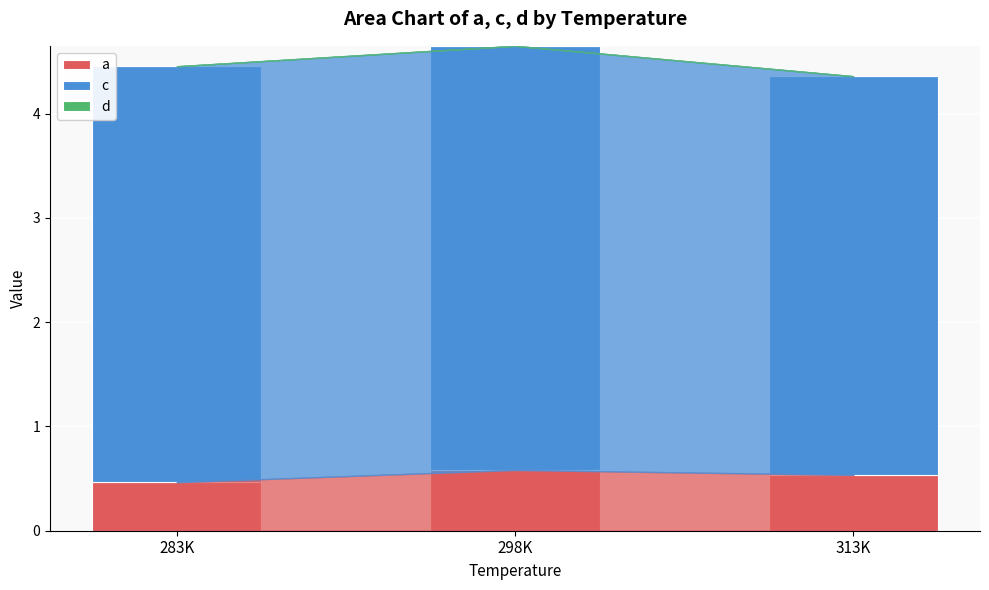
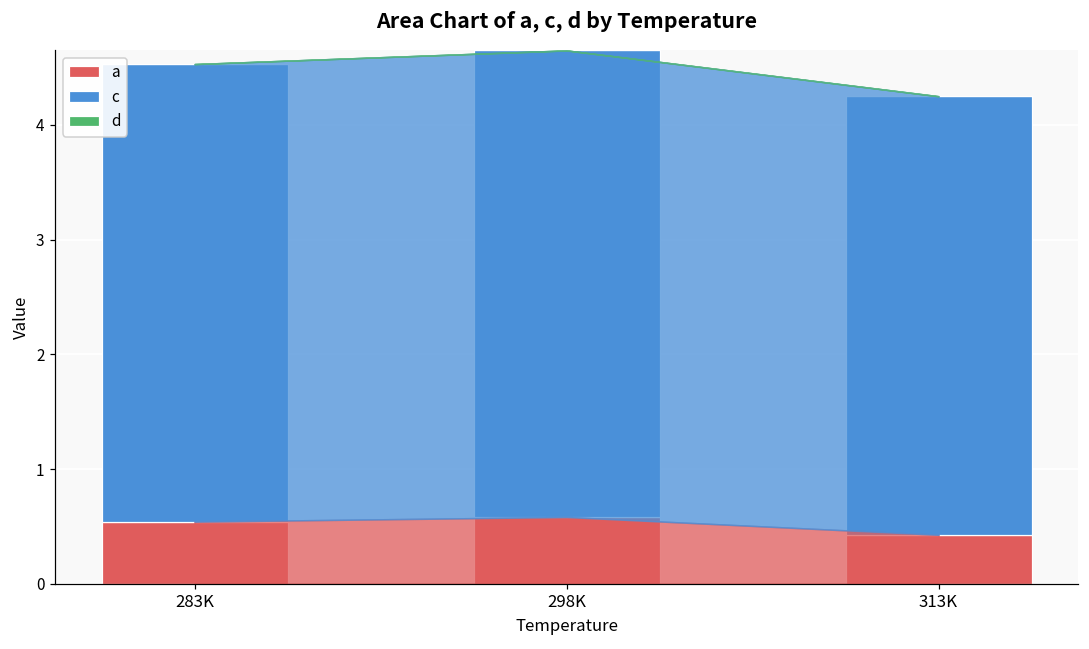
a, 283K: 0.47 -> 0.54
a, 313K: 0.54 -> 0.43
